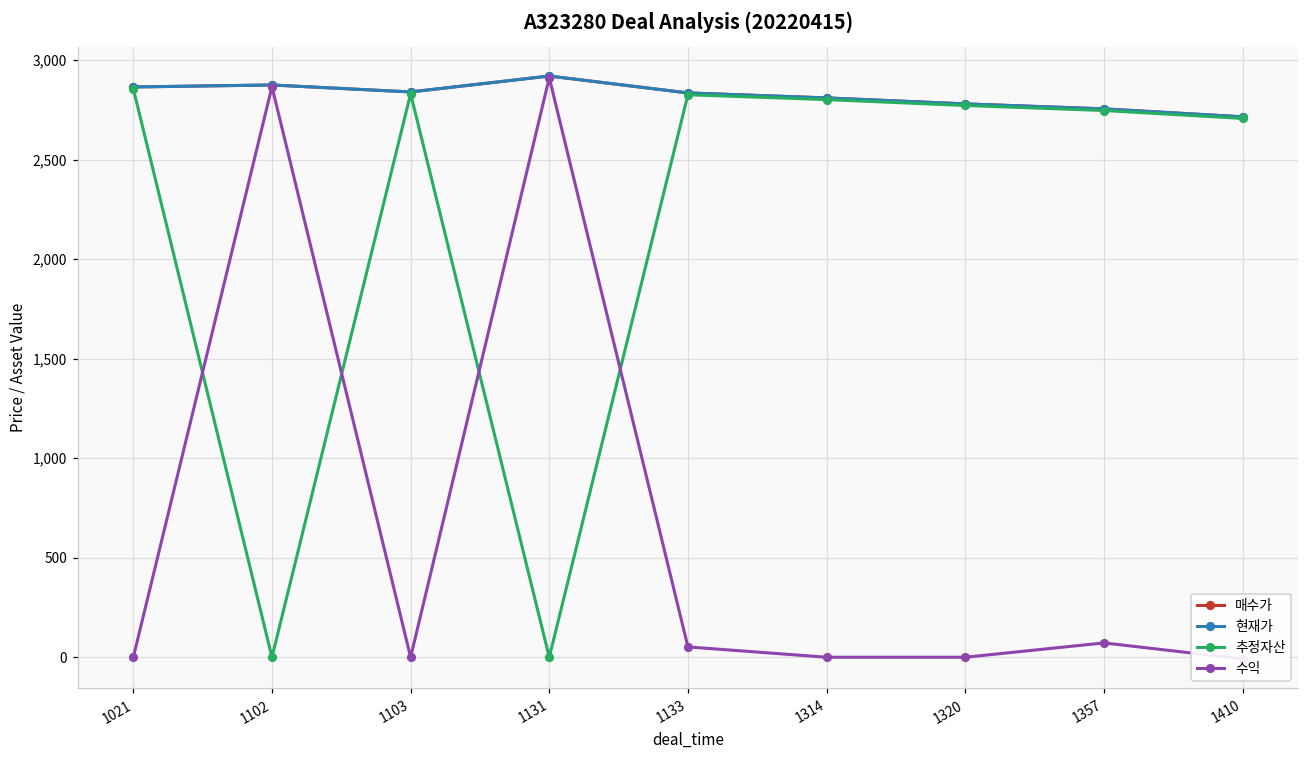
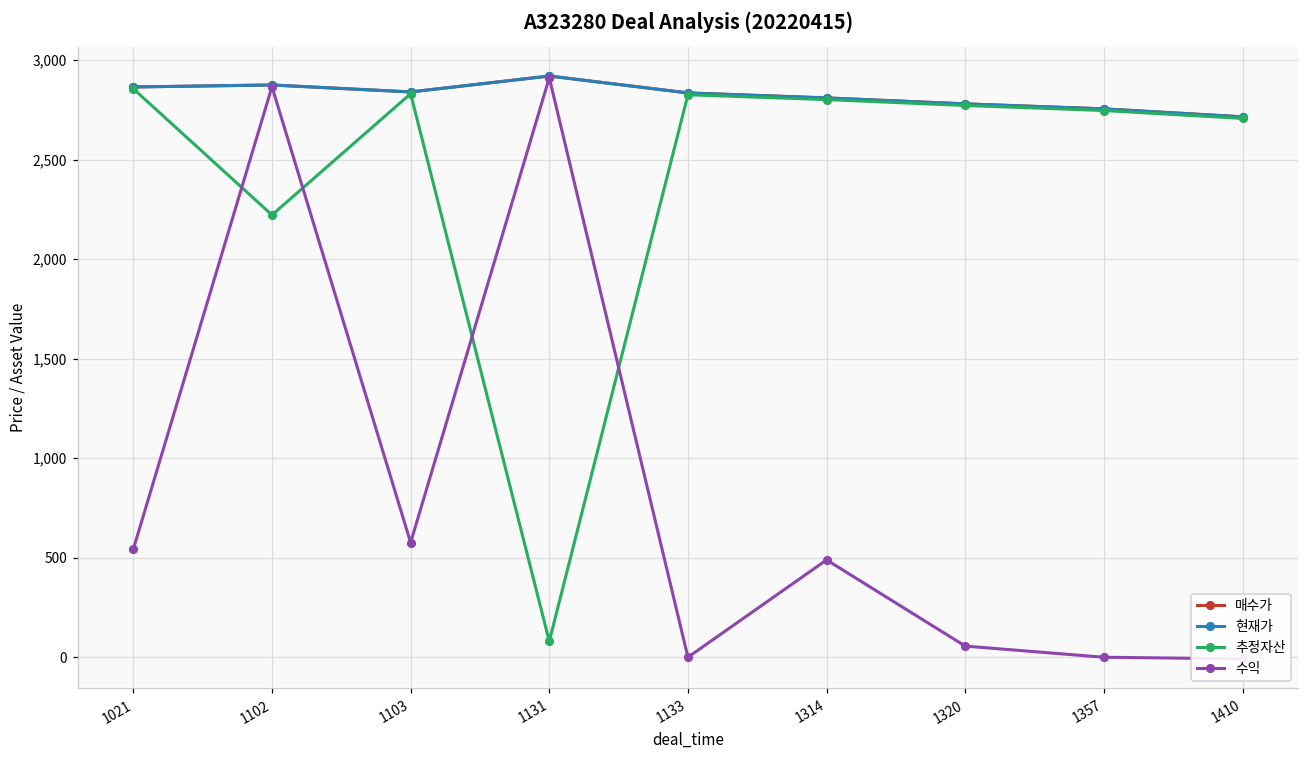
수익, 1021: 0 -> 540
추정자산, 1102: 0 -> 2,220
수익, 1103: 0 -> 580
추정자산, 1131: 0 -> 80
수익, 1133: 50 -> 0
수익, 1314: 0 -> 490
수익, 1320: 0 -> 60
수익, 1357: 70 -> 0
